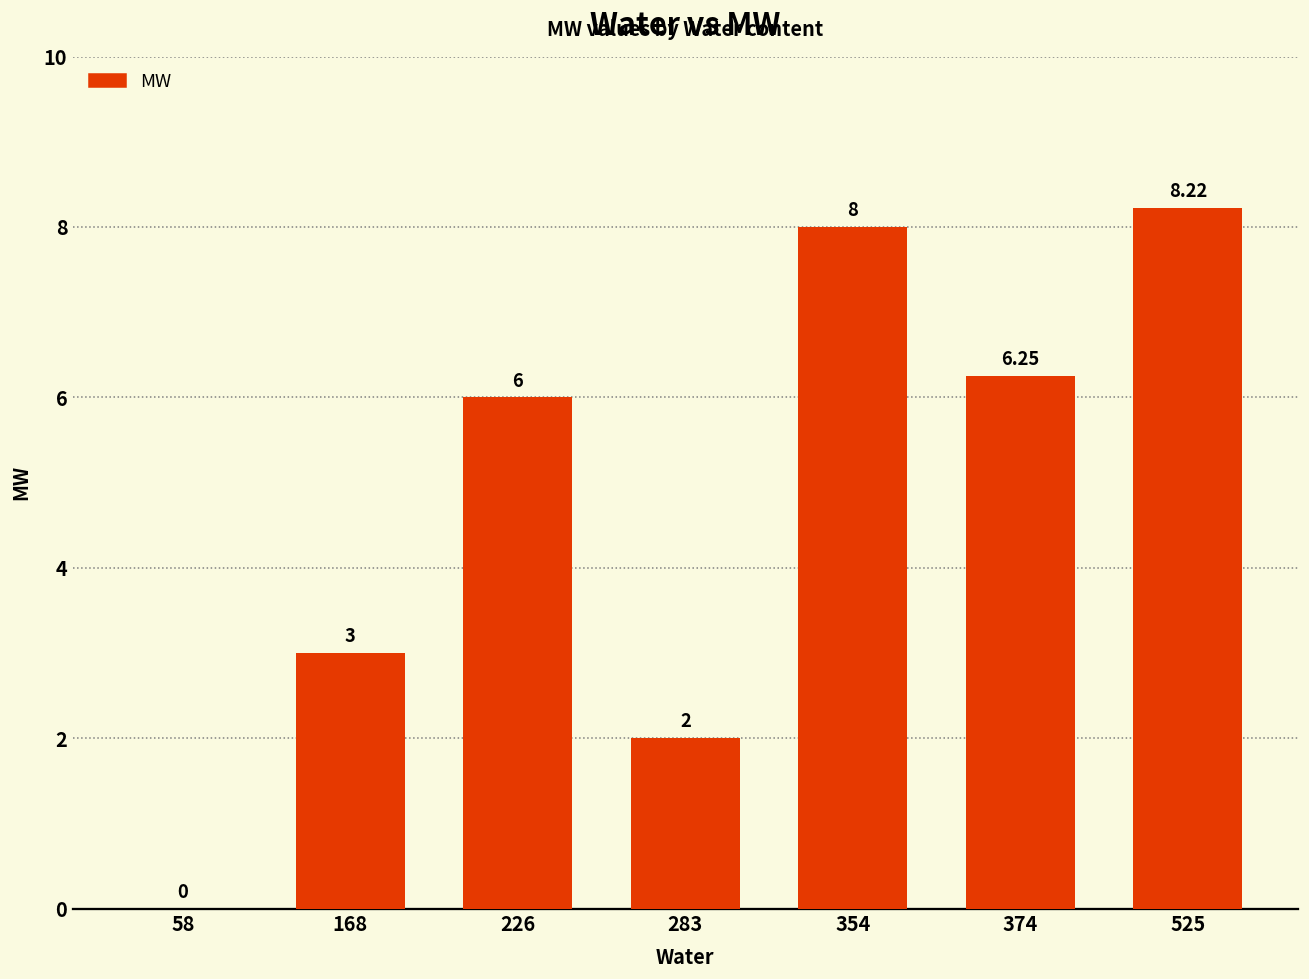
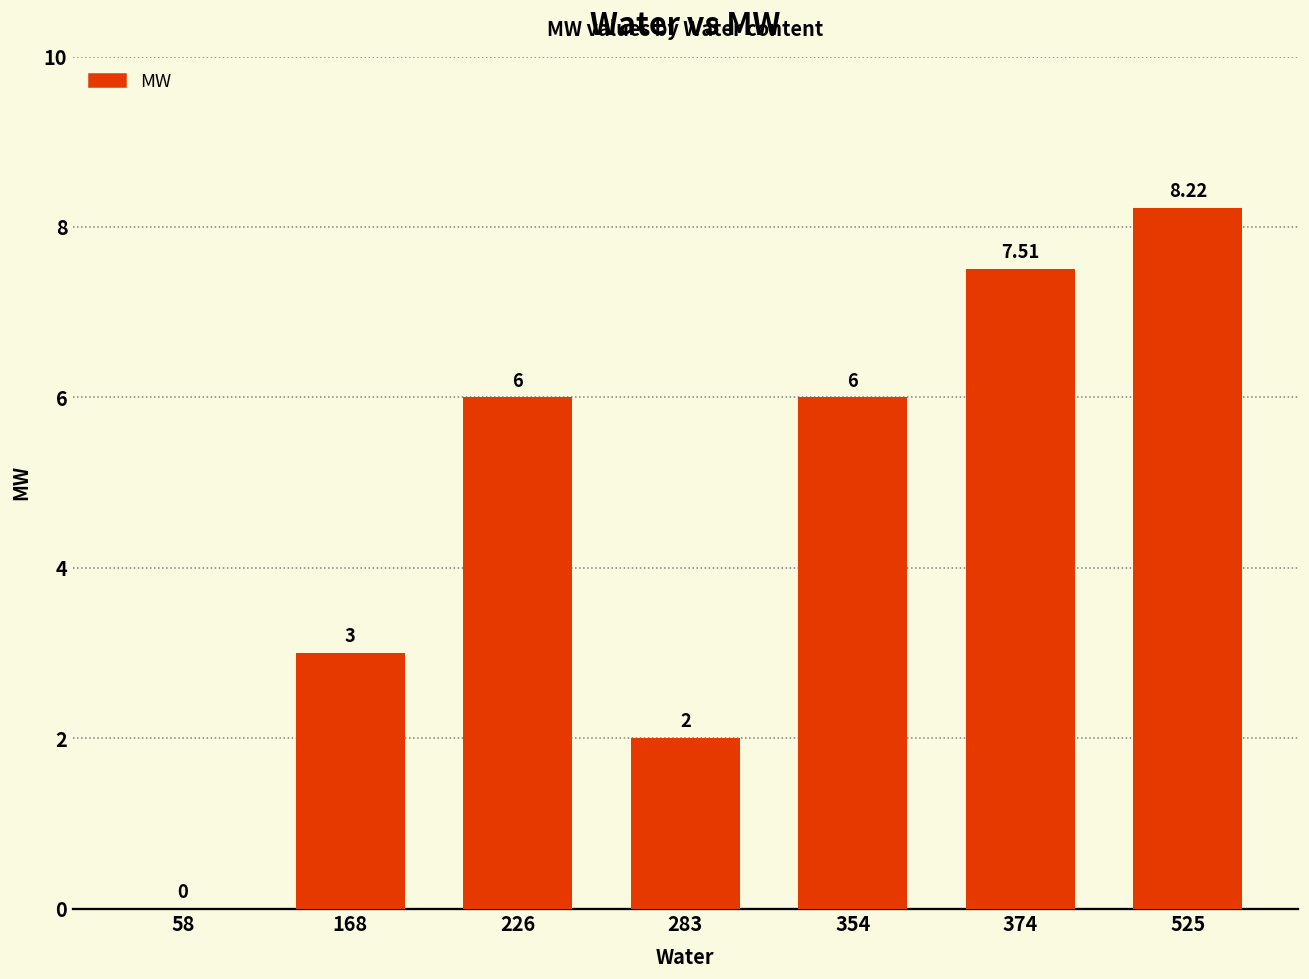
354: 8 -> 6
374: 6.25 -> 7.51
